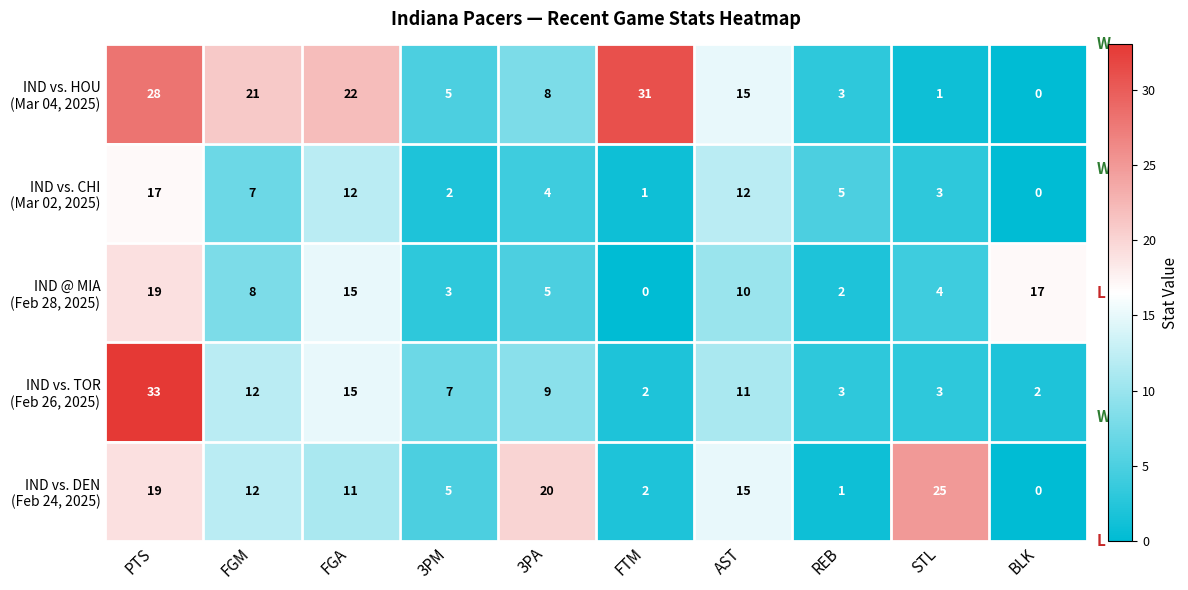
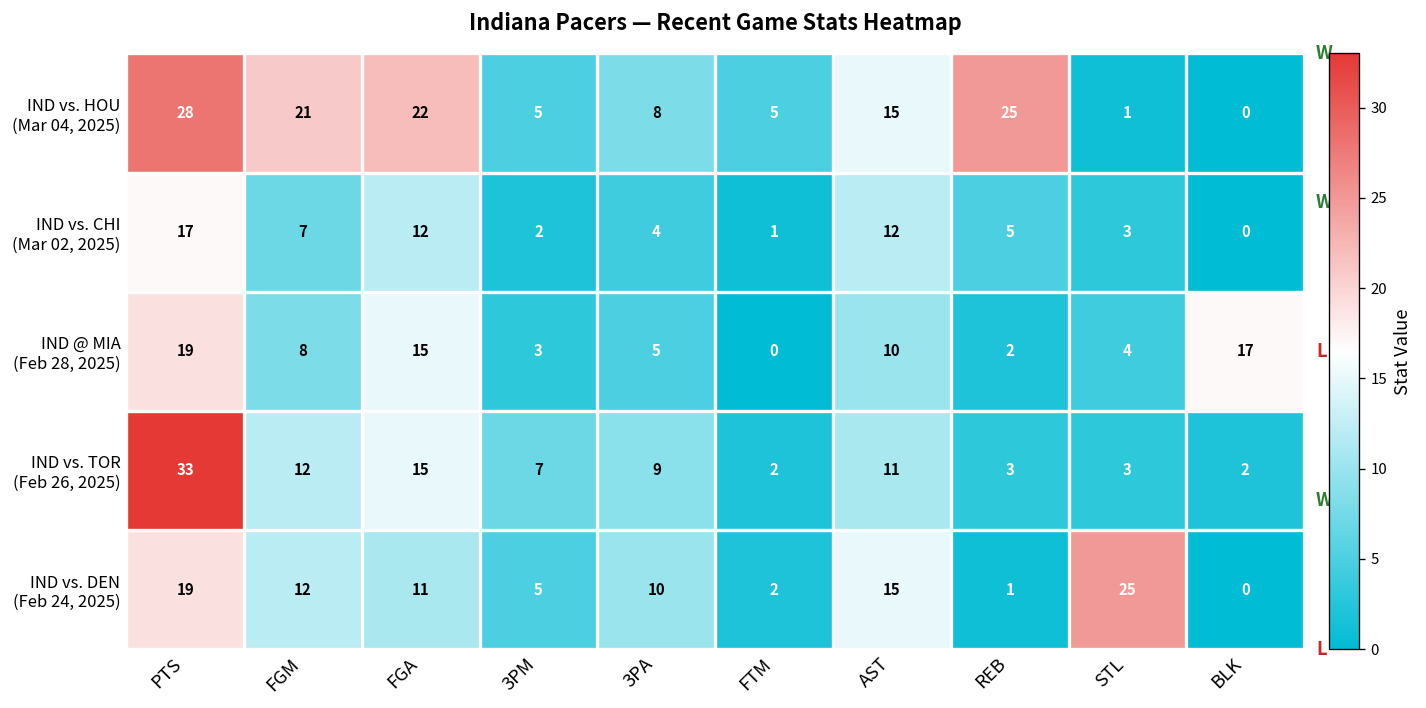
IND vs. HOU (Mar 04, 2025), FTM: 31 -> 5
IND vs. HOU (Mar 04, 2025), REB: 3 -> 25
IND vs. DEN (Feb 24, 2025), 3PA: 20 -> 10
